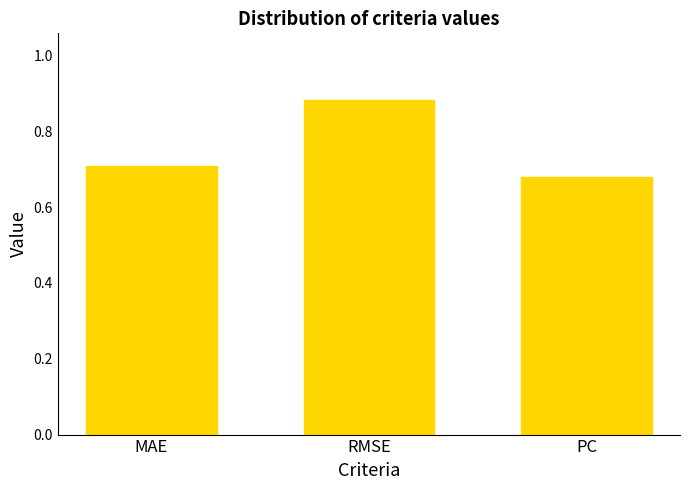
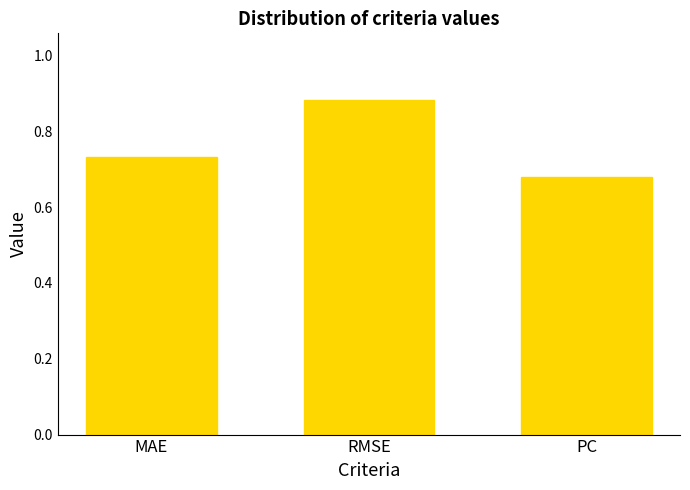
MAE: 0.71 -> 0.73
